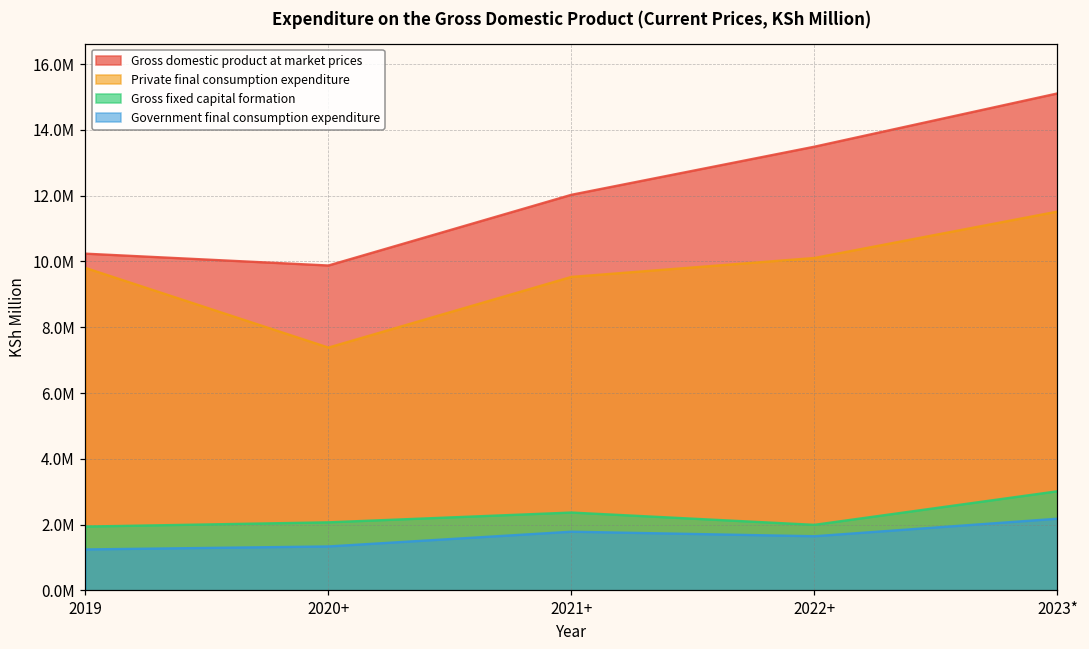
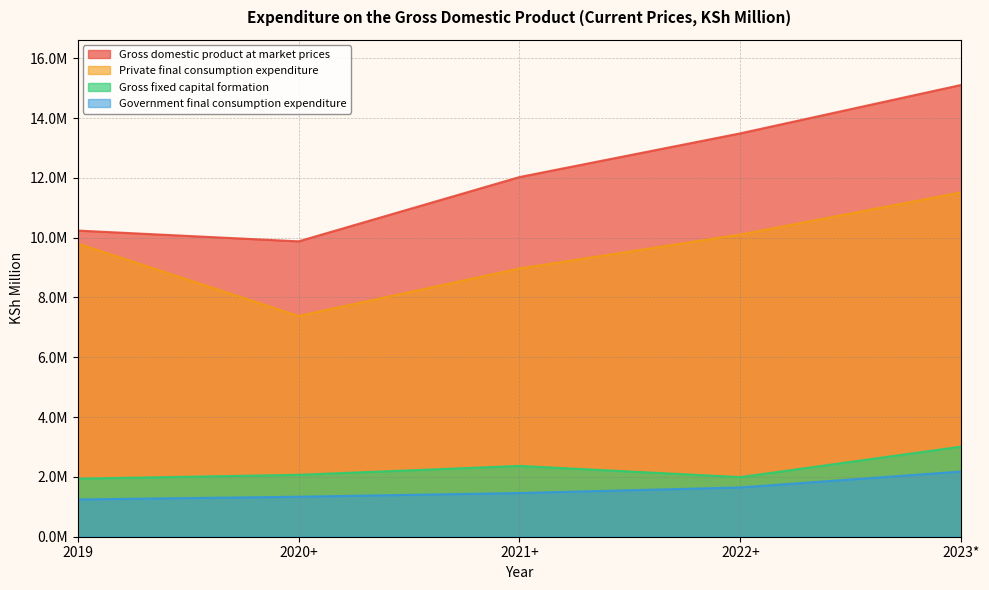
Private final consumption expenditure, 2021+: 9500000 -> 9000000
Government final consumption expenditure, 2021+: 1800000 -> 1500000
